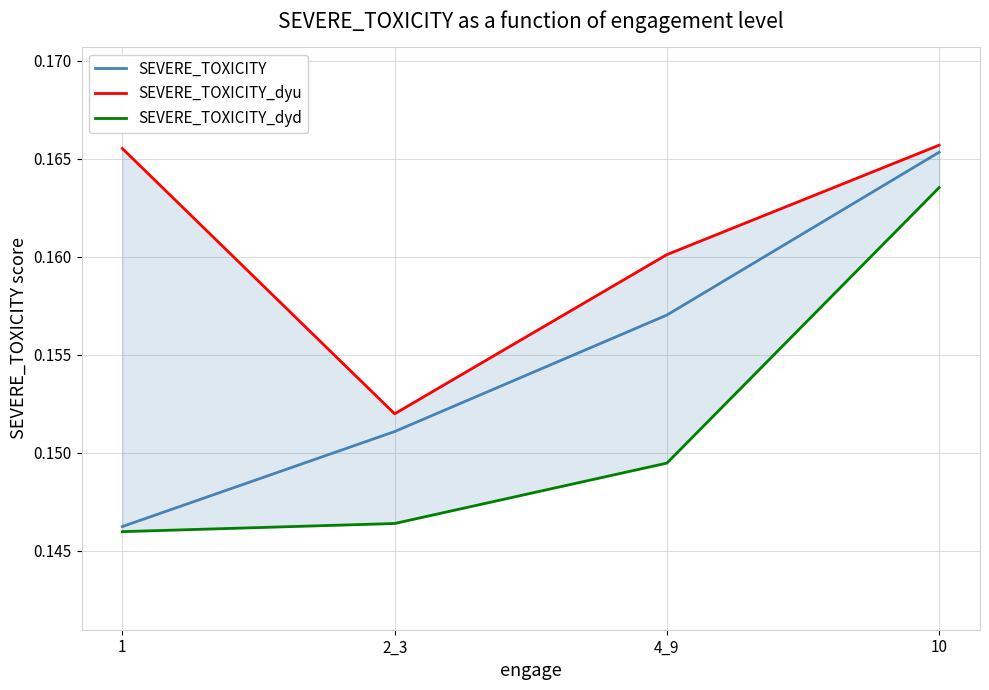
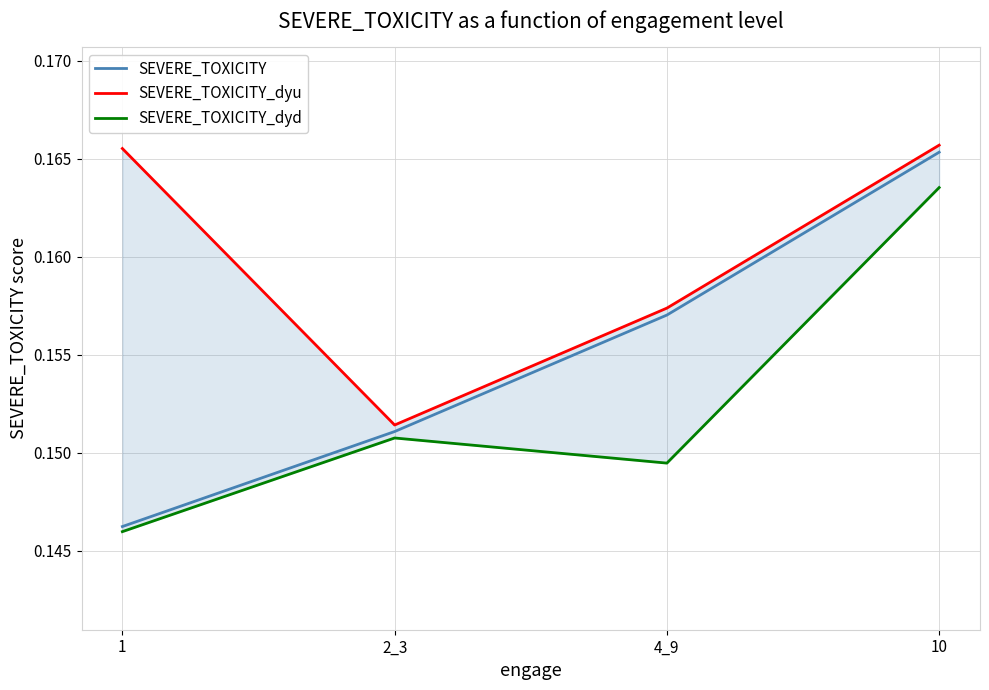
SEVERE_TOXICITY_dyu, 2_3: 0.1520 -> 0.1514
SEVERE_TOXICITY_dyd, 2_3: 0.1464 -> 0.1508
SEVERE_TOXICITY_dyu, 4_9: 0.1601 -> 0.1574
